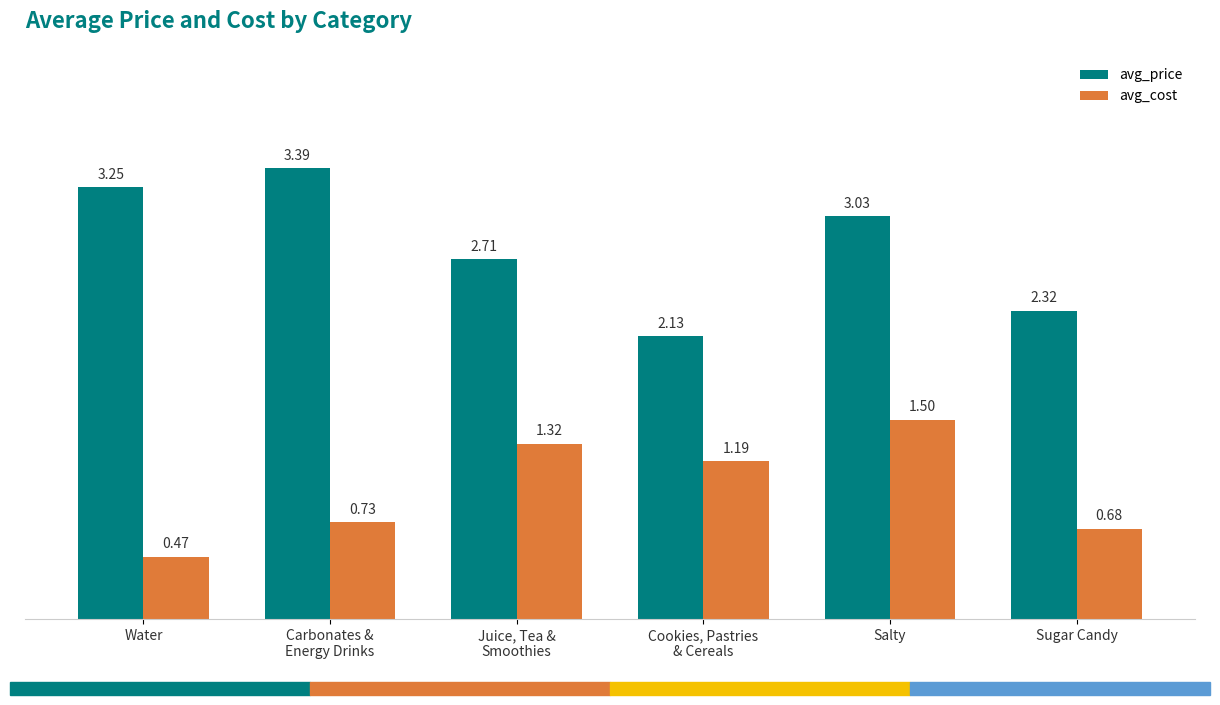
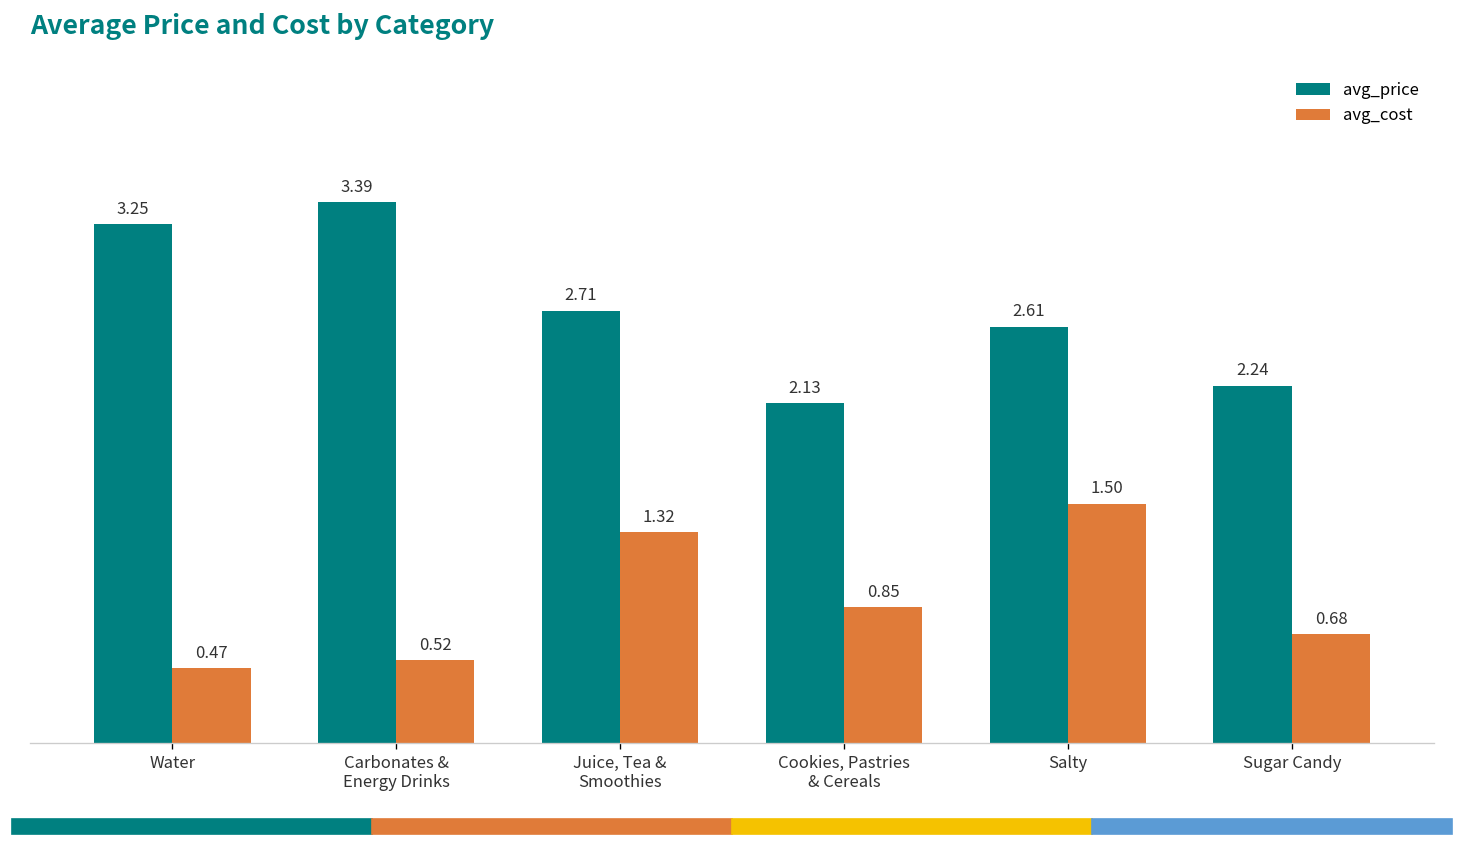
avg_cost, Carbonates & Energy Drinks: 0.73 -> 0.52
avg_cost, Cookies, Pastries & Cereals: 1.19 -> 0.85
avg_price, Salty: 3.03 -> 2.61
avg_price, Sugar Candy: 2.32 -> 2.24
